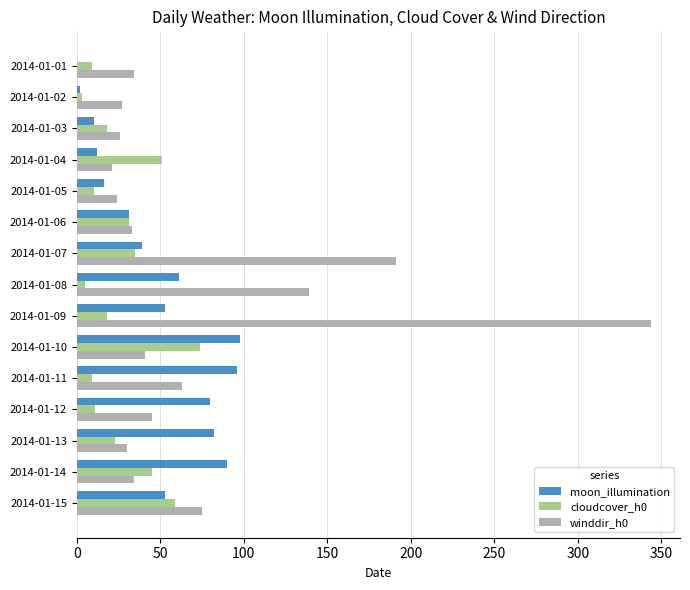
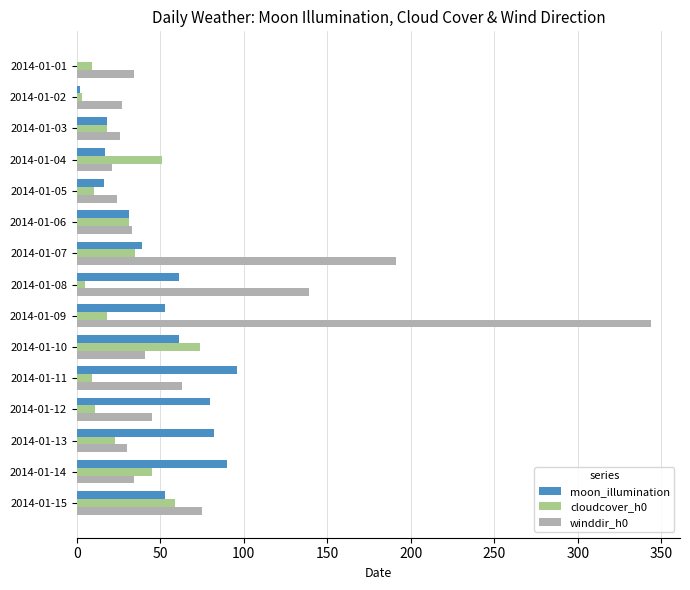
moon_illumination, 2014-01-03: 10 -> 18
moon_illumination, 2014-01-04: 12 -> 17
moon_illumination, 2014-01-10: 98 -> 61
